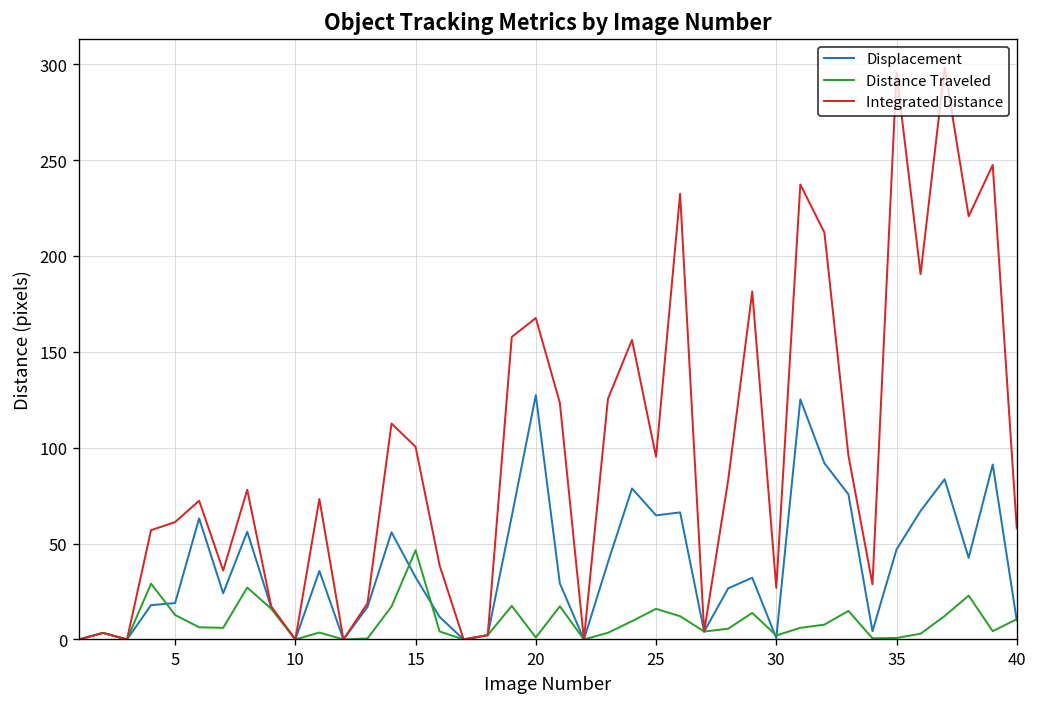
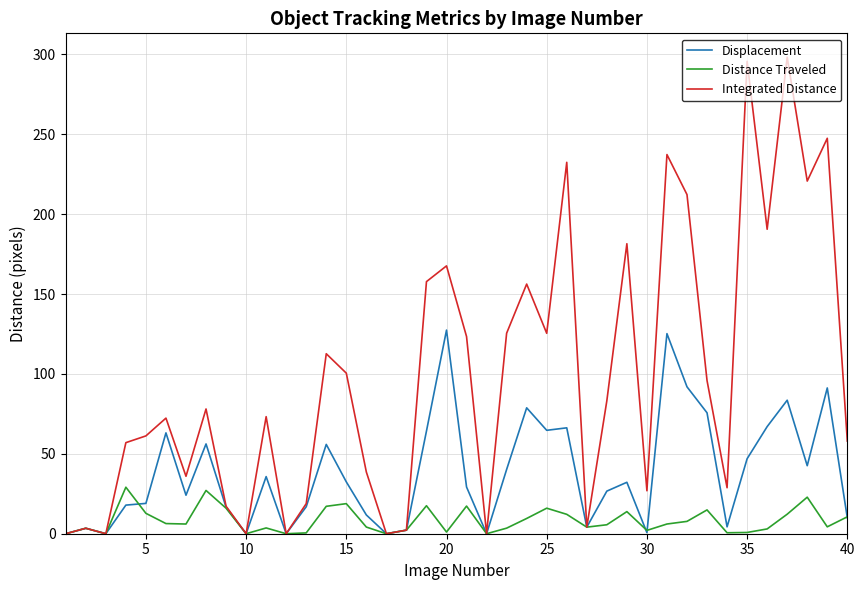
Distance Traveled, 15: 47 -> 19
Integrated Distance, 25: 95 -> 125
